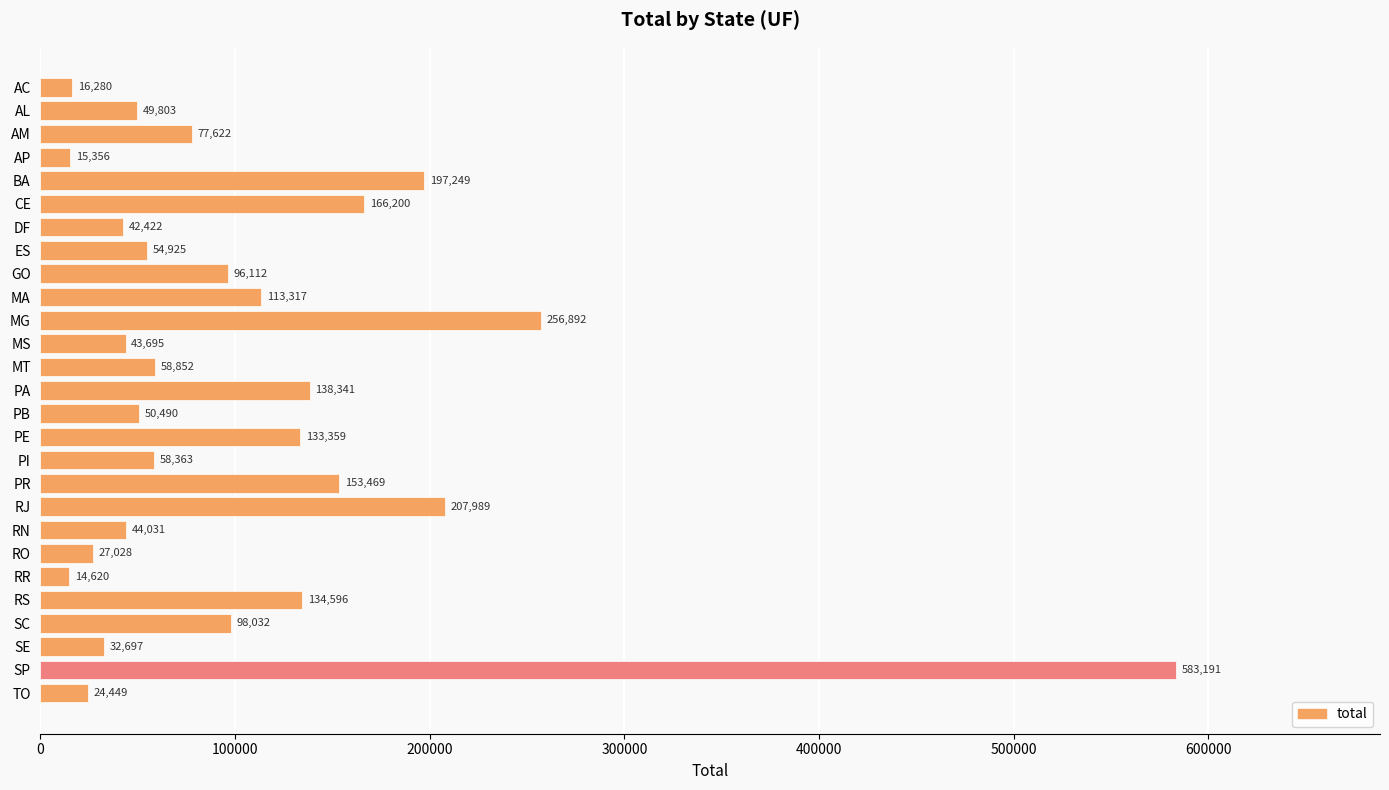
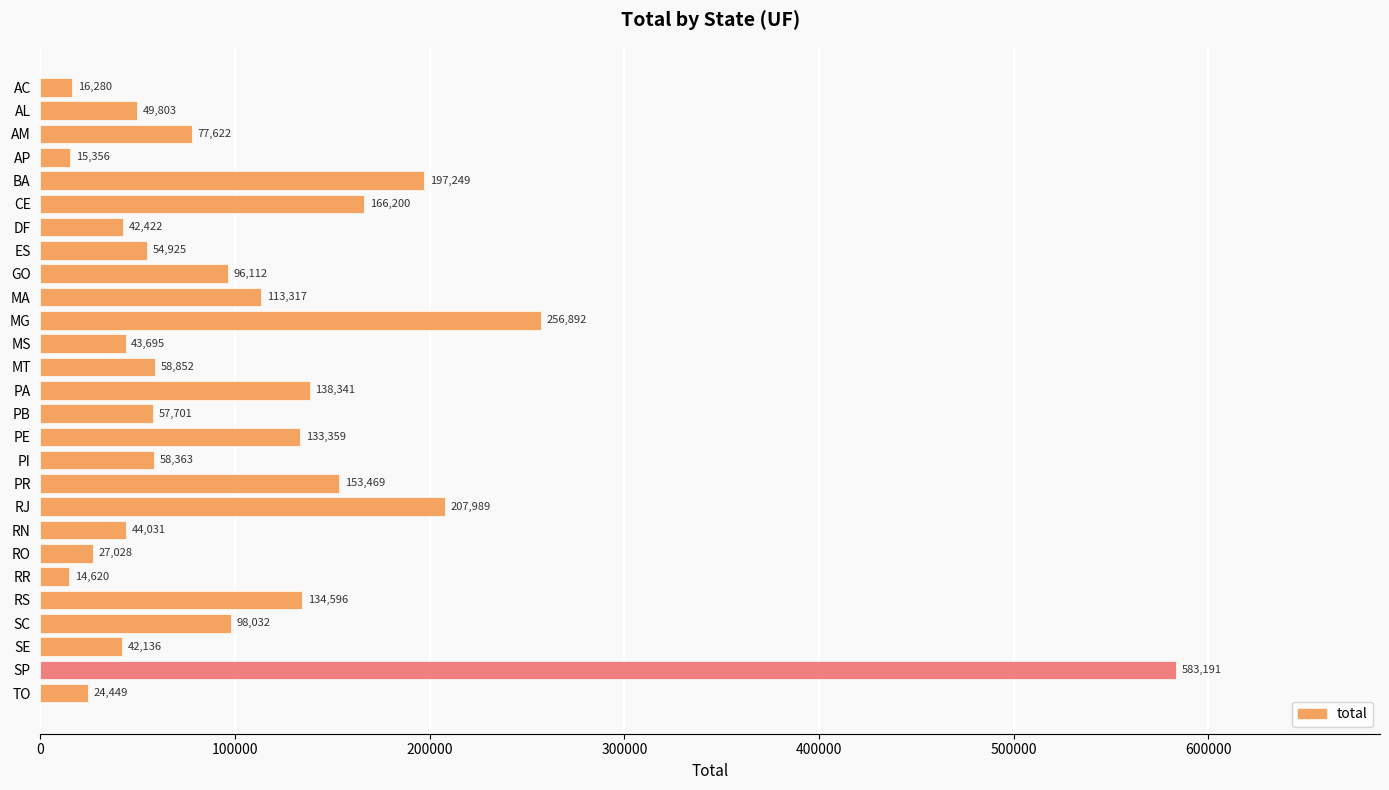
PB: 50,490 -> 57,701
SE: 32,697 -> 42,136
